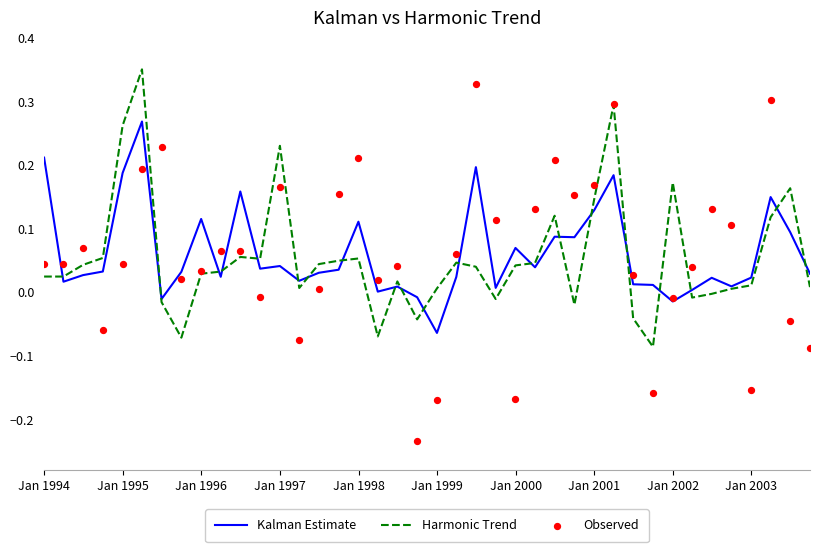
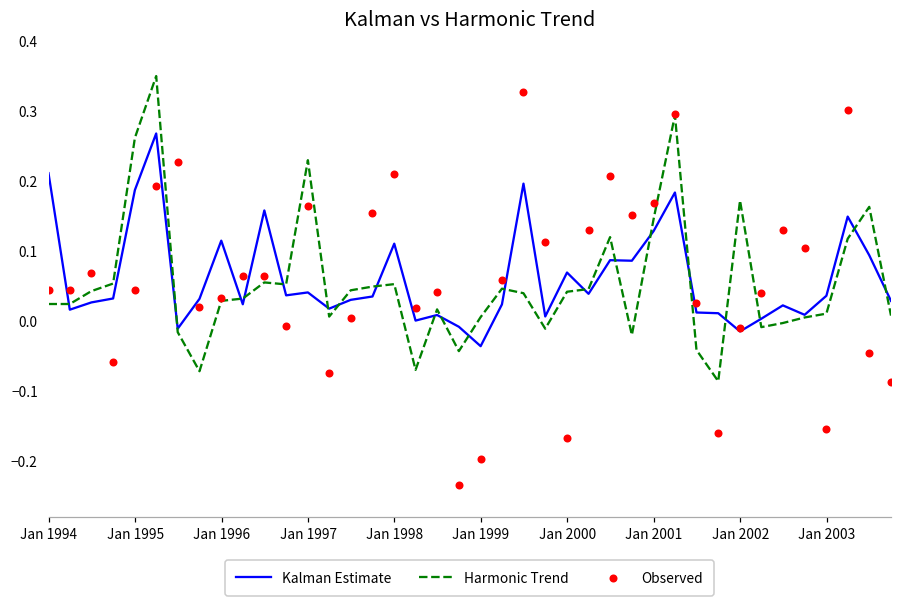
Kalman Estimate, Jan 1999: -0.06 -> -0.04
Observed, Jan 1999: -0.17 -> -0.20
Kalman Estimate, Jan 2003: 0.02 -> 0.04
